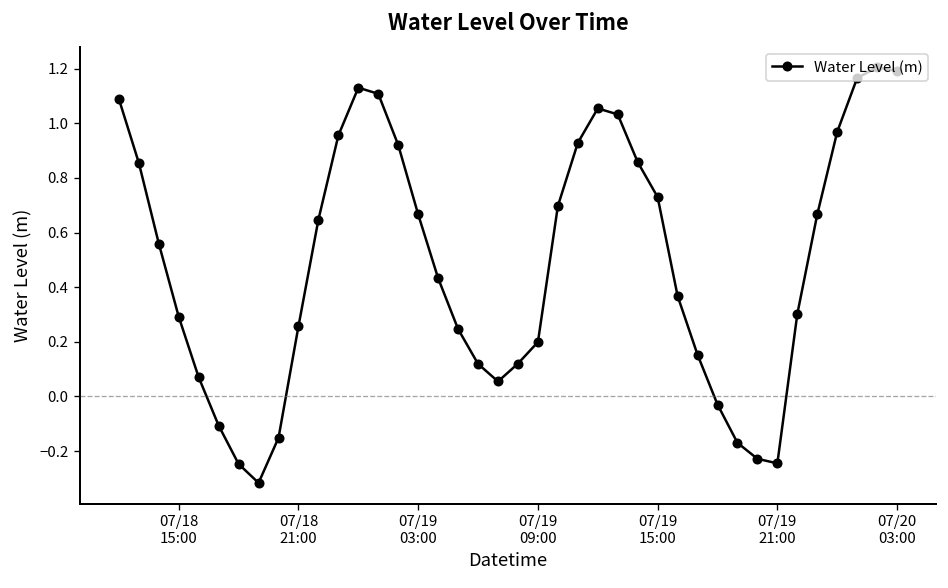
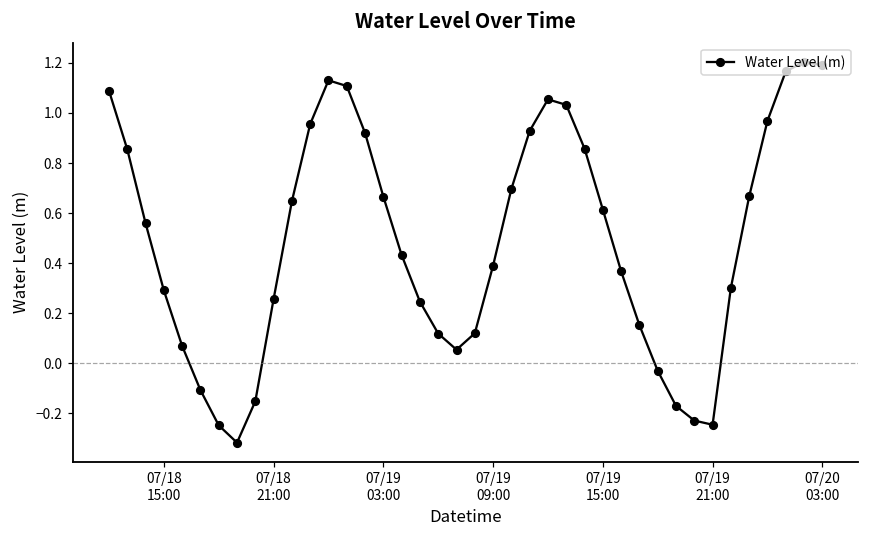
07/19 09:00: 0.20 -> 0.39
07/19 15:00: 0.73 -> 0.61
